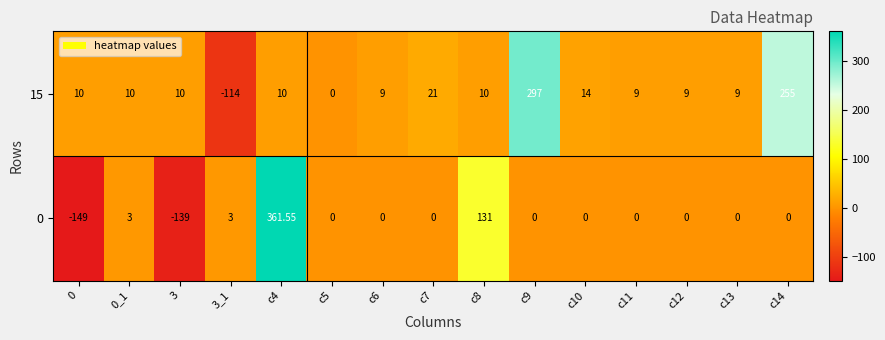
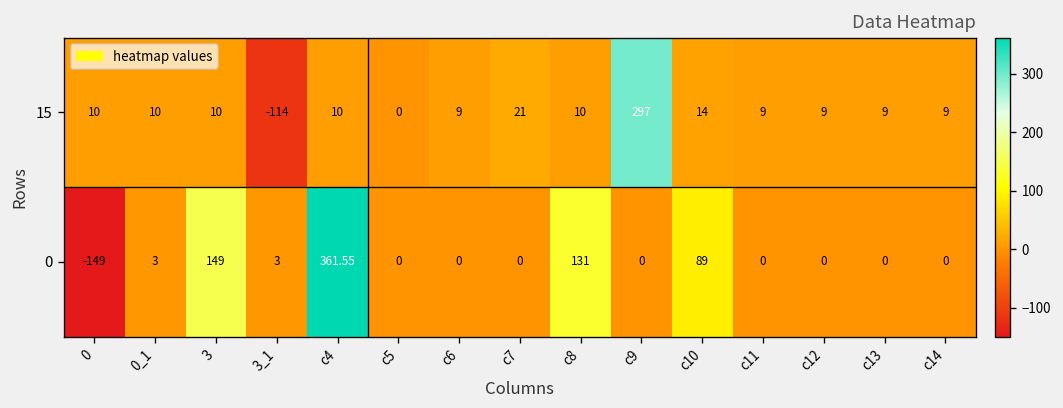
15, c14: 255 -> 9
0, 3: -139 -> 149
0, c10: 0 -> 89
